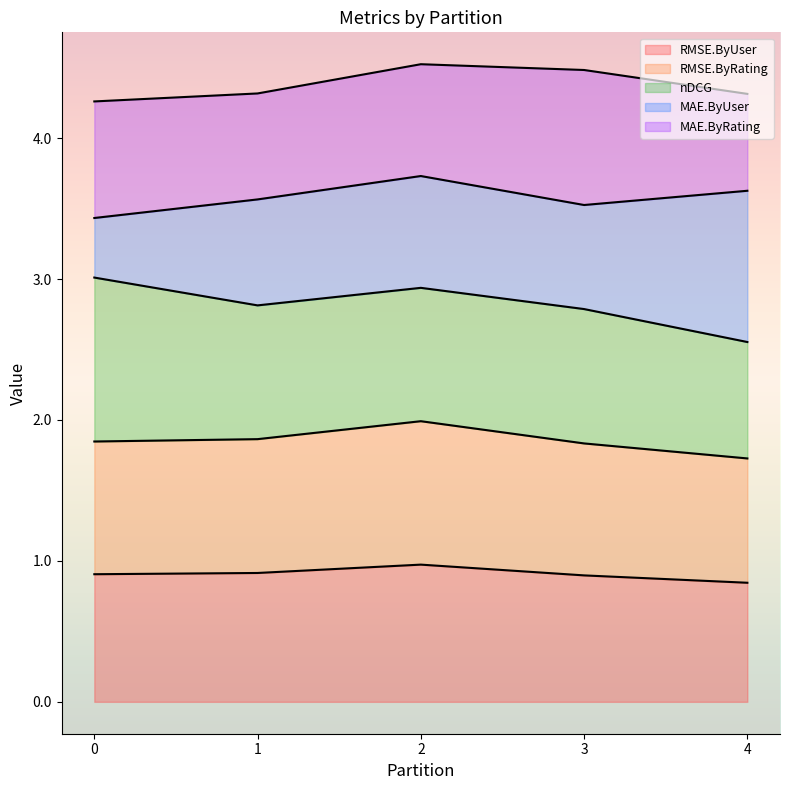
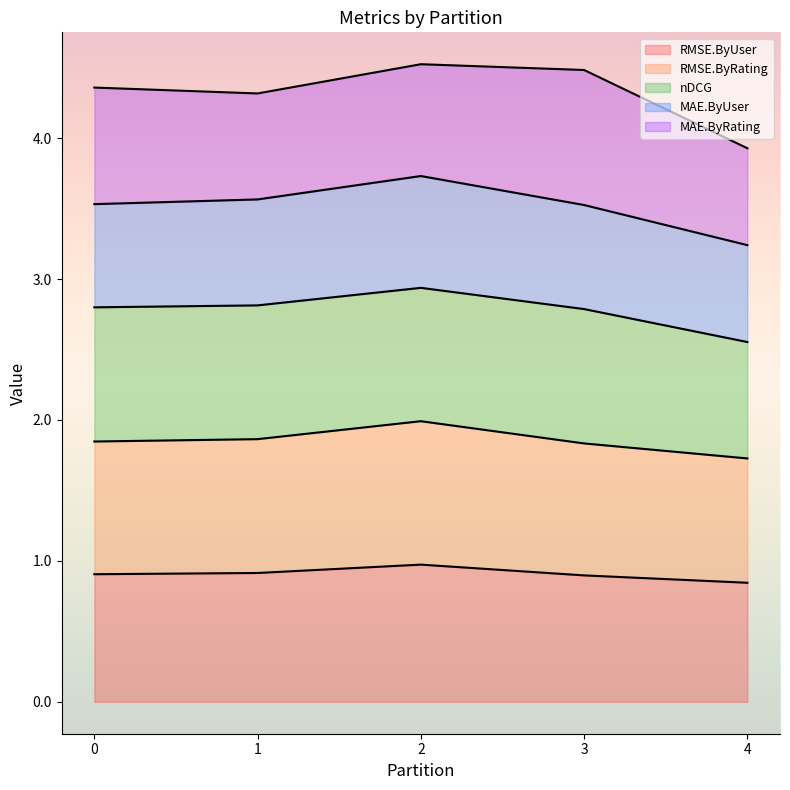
nDCG, 0: 1.16 -> 0.95
MAE.ByUser, 0: 0.42 -> 0.73
MAE.ByUser, 4: 1.07 -> 0.69
